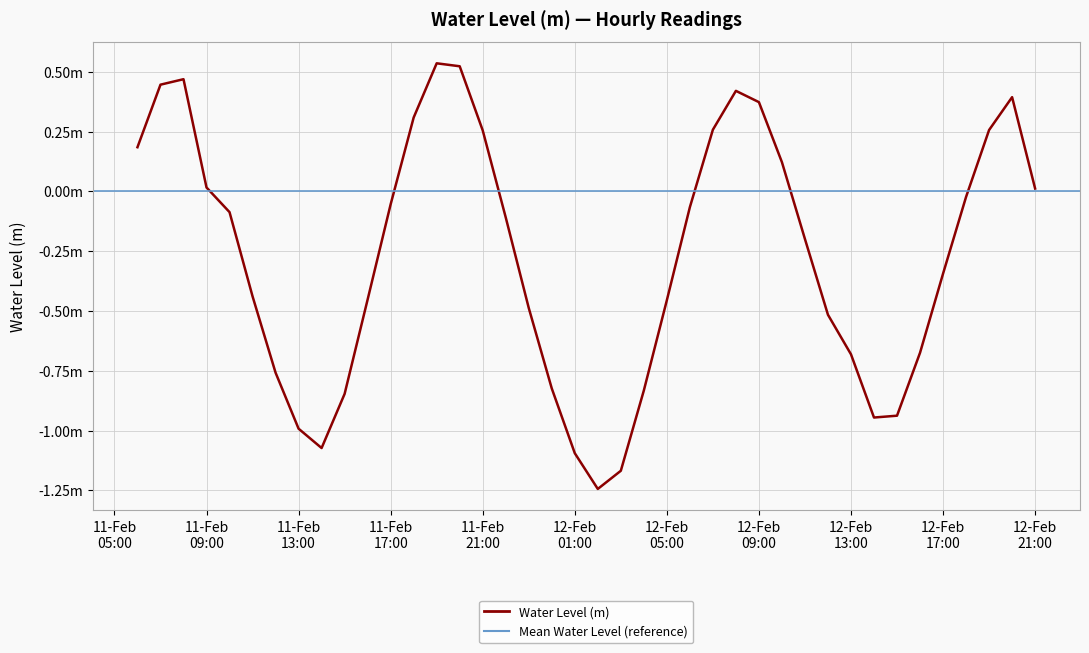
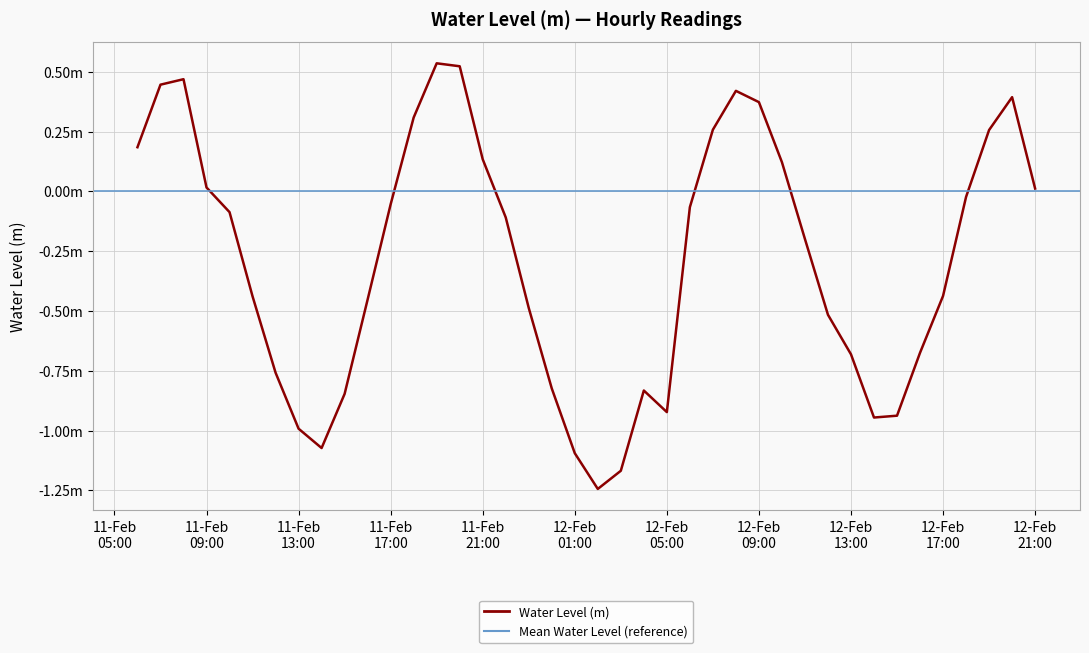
11-Feb 21:00: 0.25m -> 0.13m
12-Feb 05:00: -0.46m -> -0.92m
12-Feb 17:00: -0.34m -> -0.44m
